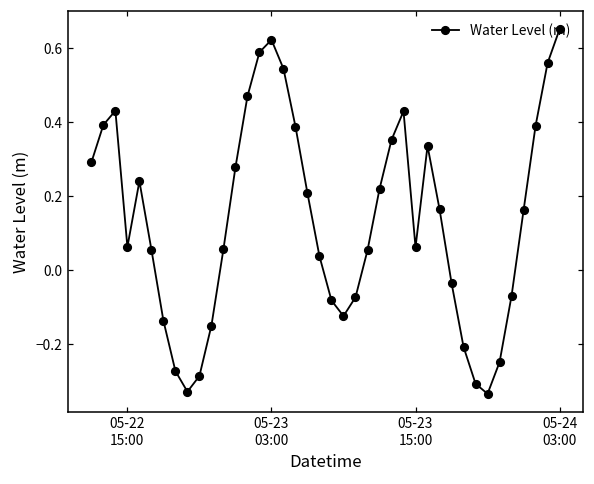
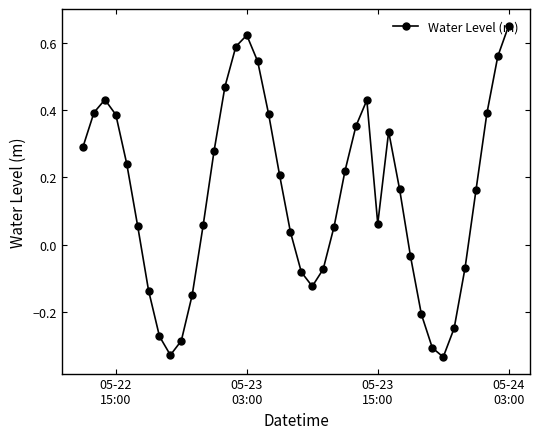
05-22 15:00: 0.06 -> 0.39
